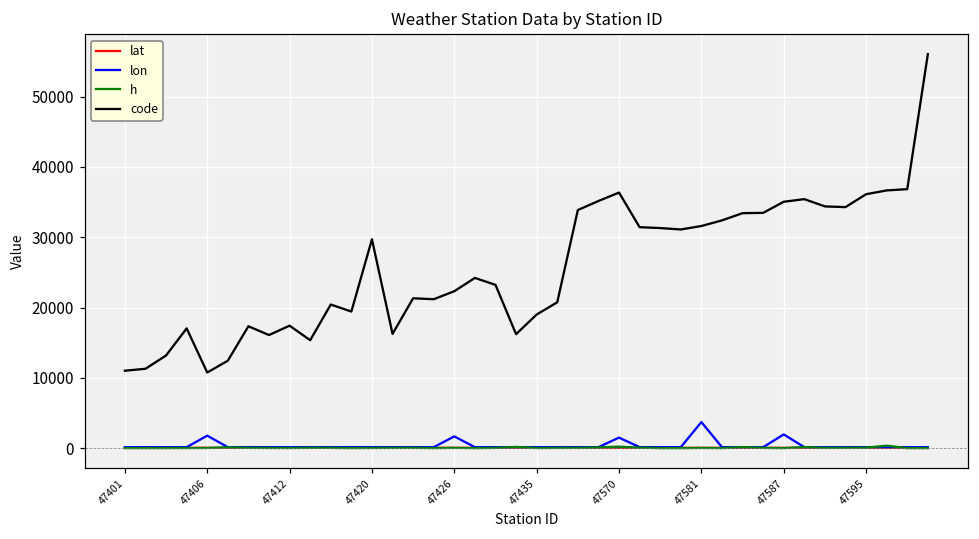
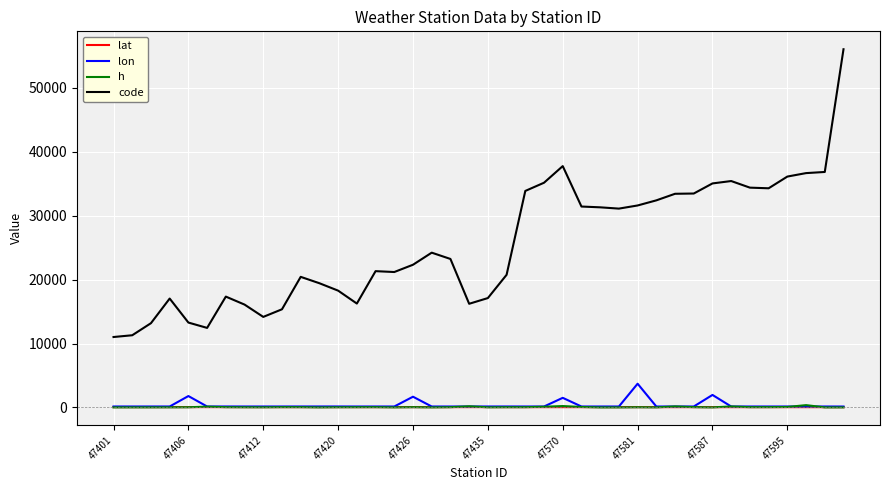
code, 47406: 11000 -> 13000
code, 47412: 17000 -> 14000
code, 47420: 30000 -> 18000
code, 47435: 19000 -> 17000
code, 47570: 36000 -> 38000
